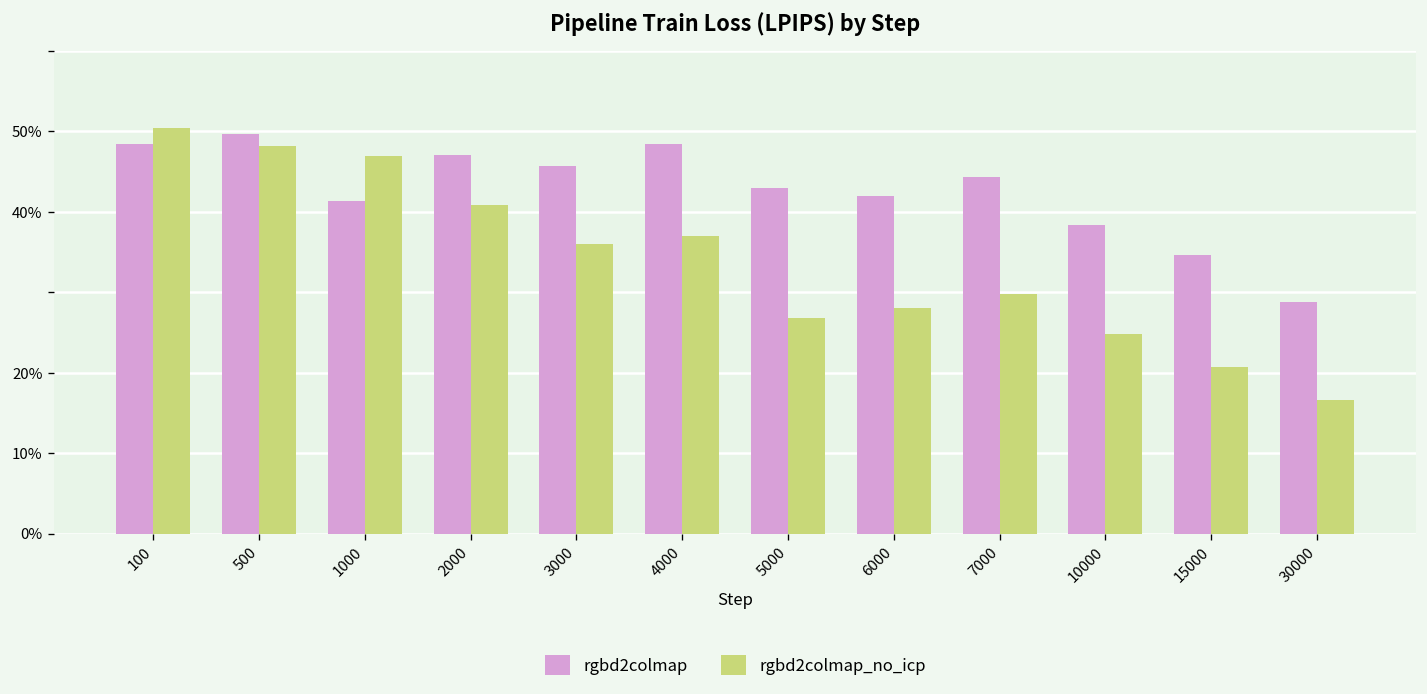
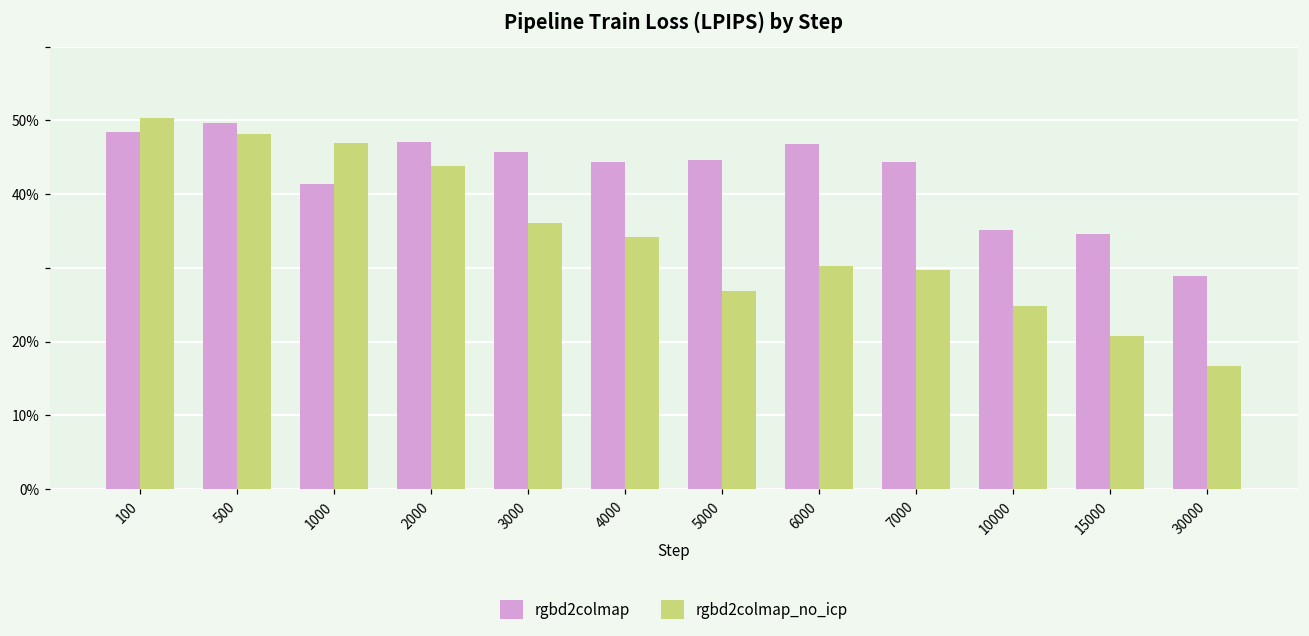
rgbd2colmap_no_icp, 2000: 41% -> 44%
rgbd2colmap, 4000: 48% -> 44%
rgbd2colmap_no_icp, 4000: 37% -> 34%
rgbd2colmap, 5000: 43% -> 45%
rgbd2colmap, 6000: 42% -> 47%
rgbd2colmap_no_icp, 6000: 28% -> 30%
rgbd2colmap, 10000: 38% -> 35%
